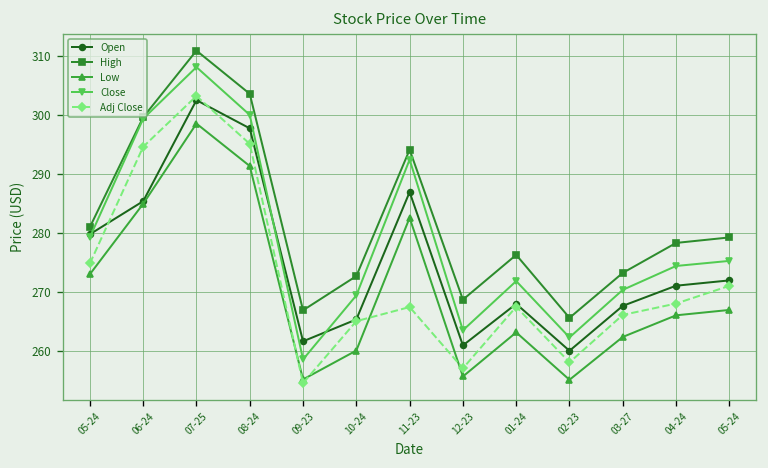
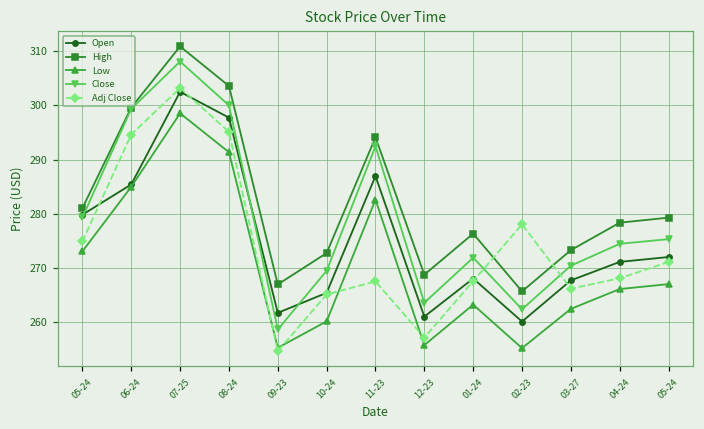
Adj Close, 02-23: 258 -> 278
